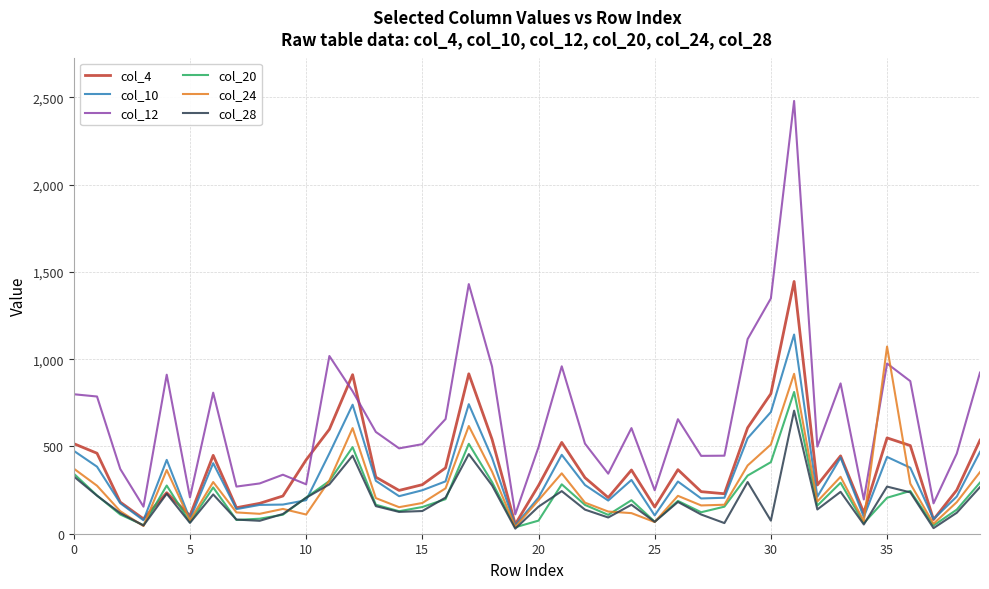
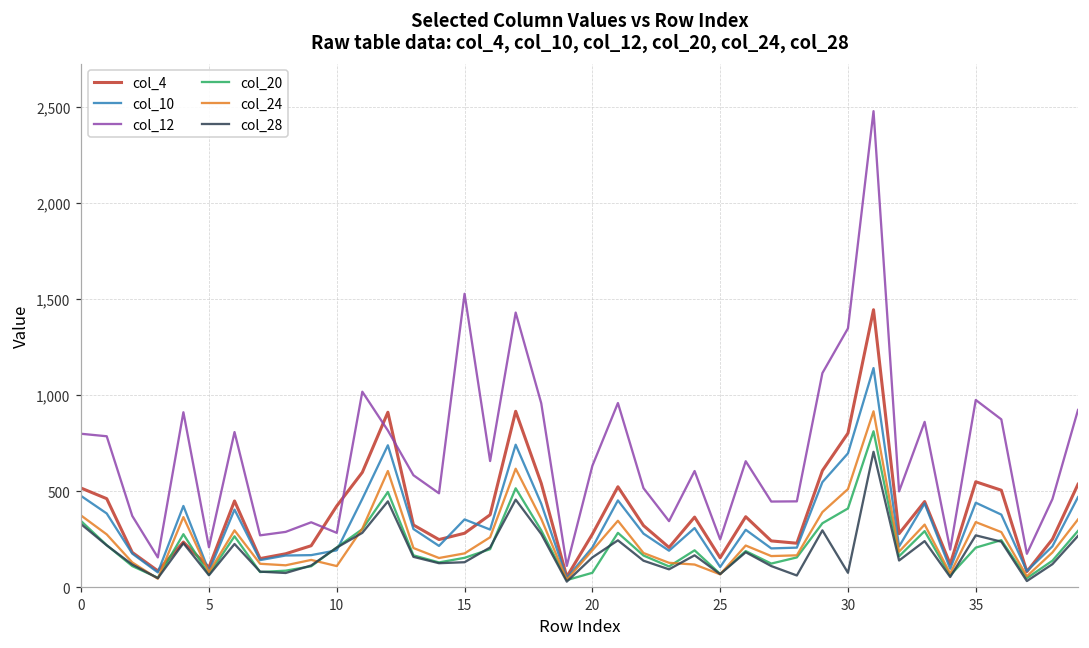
col_10, 15: 250 -> 350
col_12, 15: 510 -> 1,530
col_12, 20: 500 -> 630
col_24, 35: 1,070 -> 340
